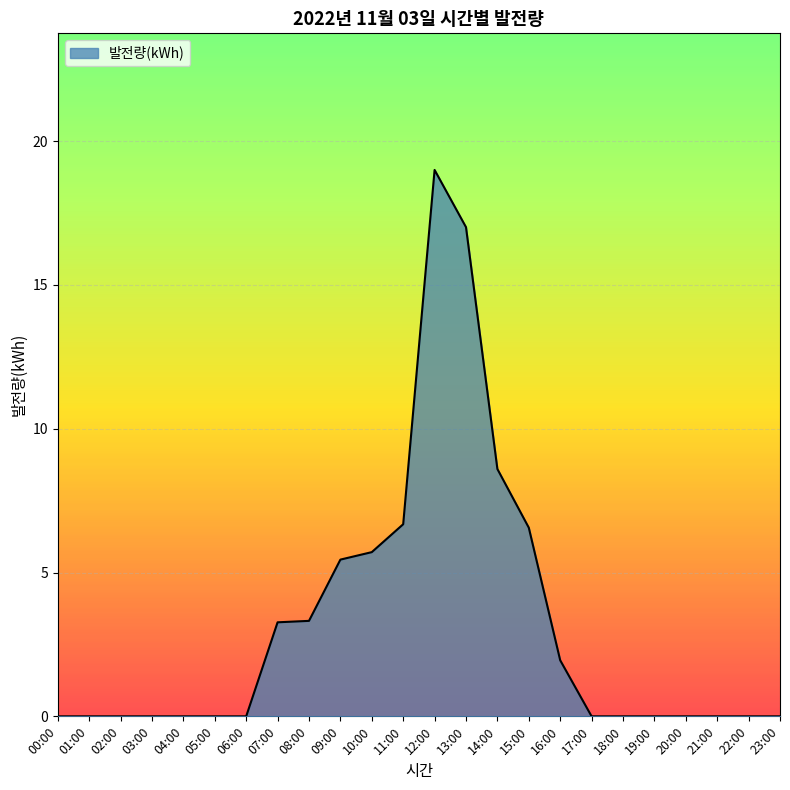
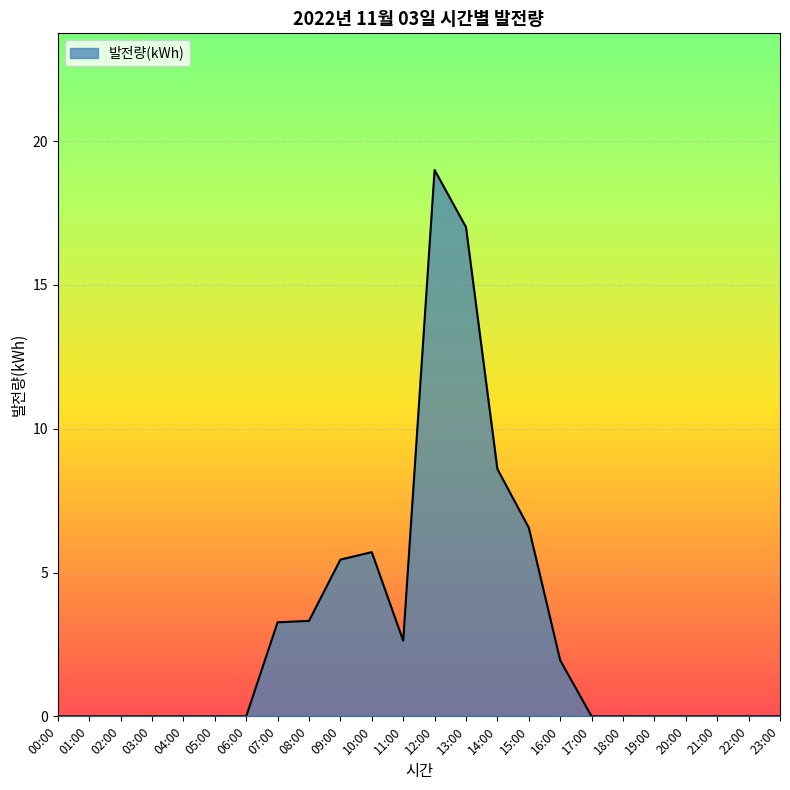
11:00: 6.7 -> 2.6
